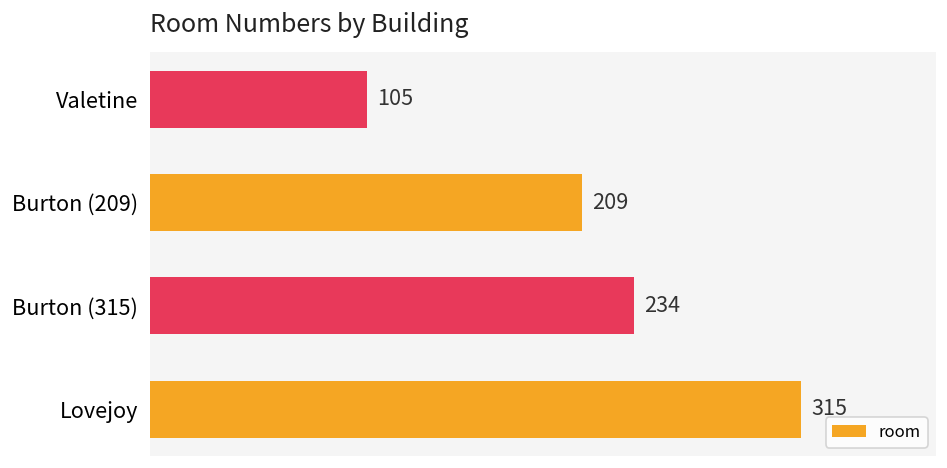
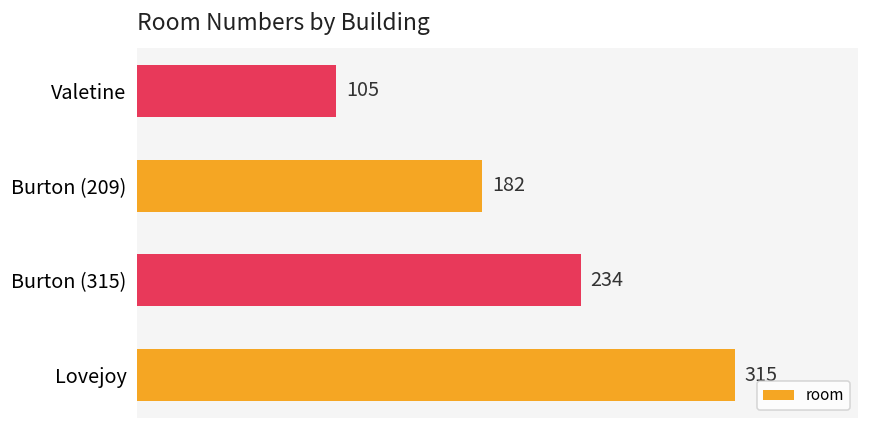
Burton (209): 209 -> 182
